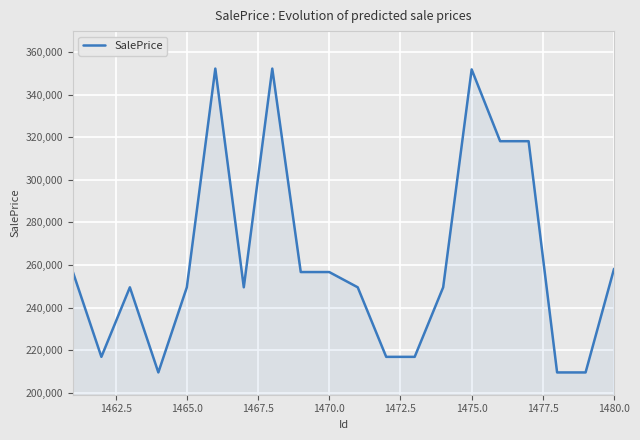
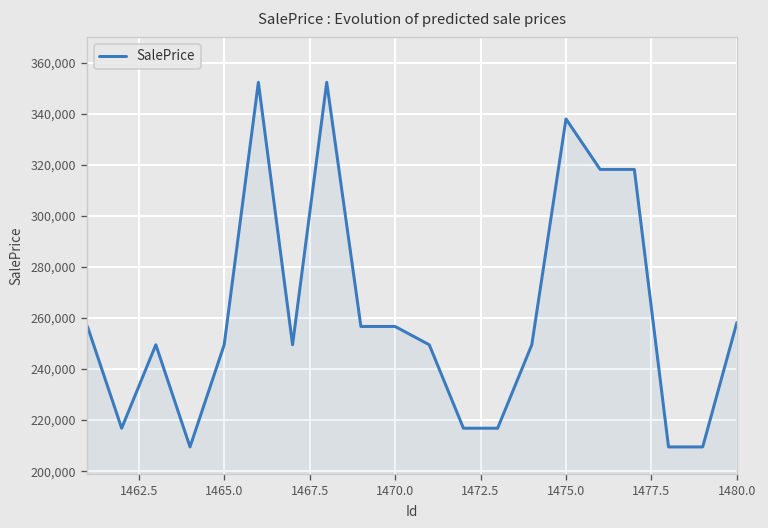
1475.0: 352,000 -> 338,000
